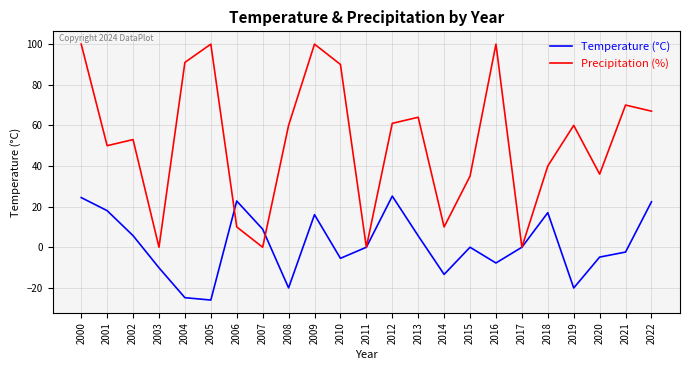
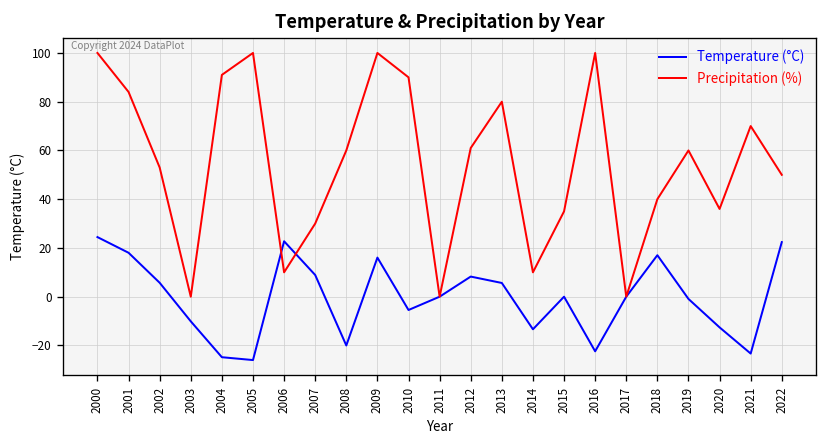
Precipitation (%), 2001: 50 -> 84
Precipitation (%), 2007: 0 -> 30
Temperature (°C), 2012: 25 -> 8
Precipitation (%), 2013: 64 -> 80
Temperature (°C), 2016: -8 -> -22
Temperature (°C), 2019: -20 -> -1
Temperature (°C), 2020: -5 -> -13
Temperature (°C), 2021: -2 -> -23
Precipitation (%), 2022: 67 -> 50
